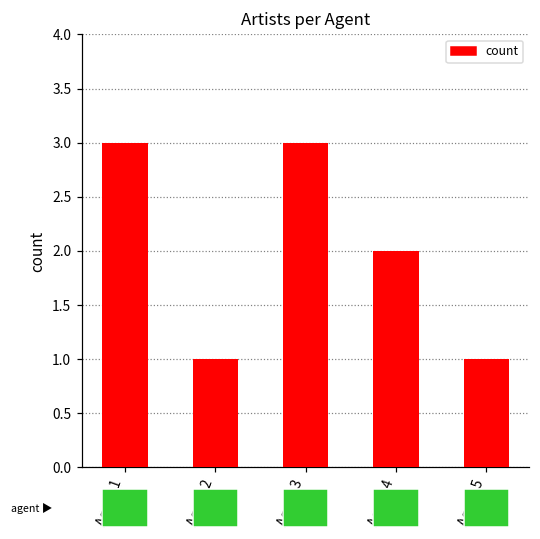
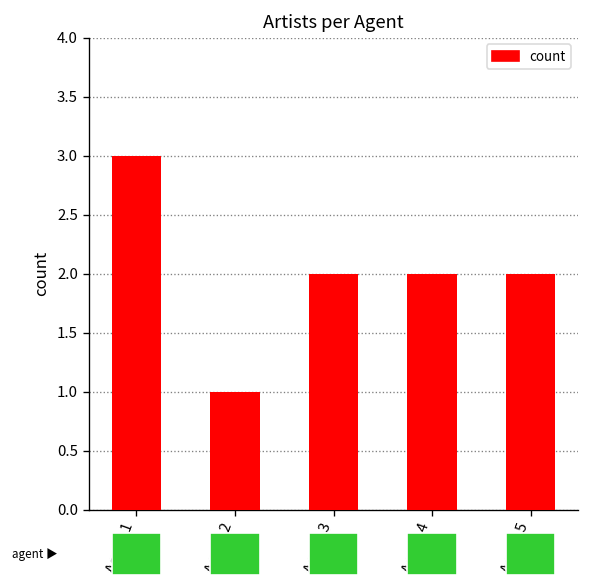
Agent 3: 3 -> 2
Agent 5: 1 -> 2
